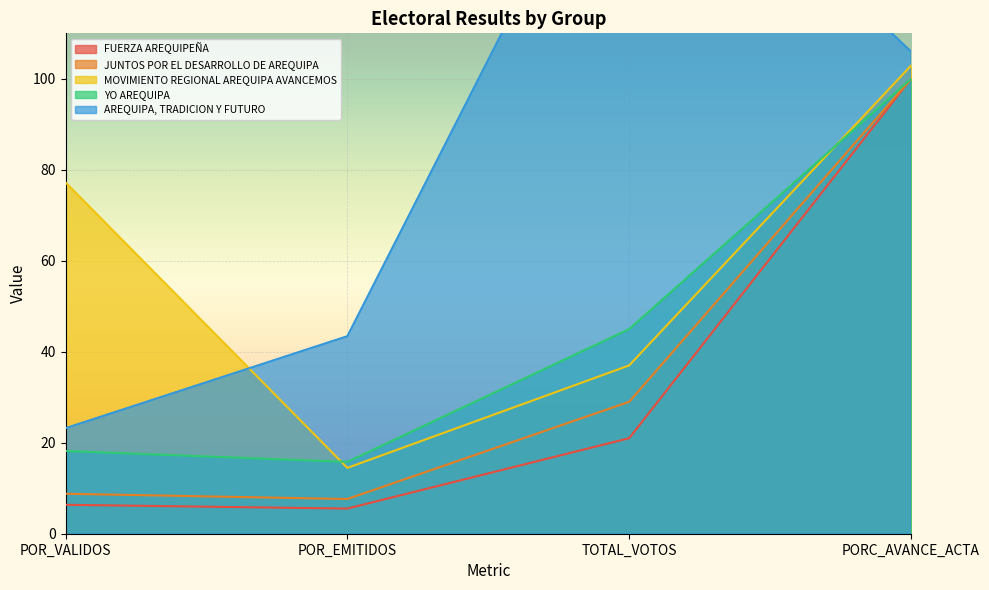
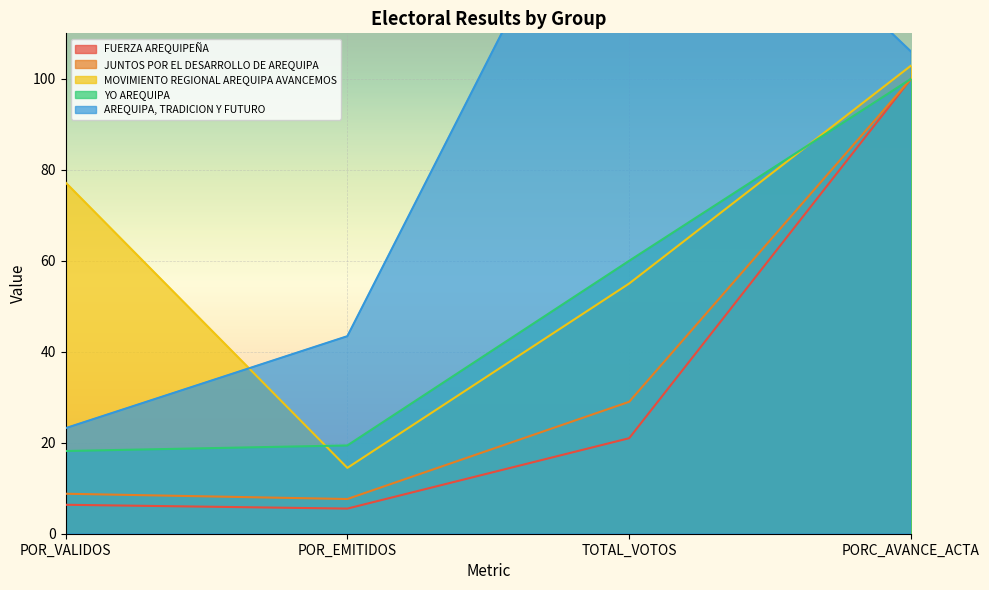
YO AREQUIPA, POR_EMITIDOS: 16 -> 19
MOVIMIENTO REGIONAL AREQUIPA AVANCEMOS, TOTAL_VOTOS: 37 -> 55
YO AREQUIPA, TOTAL_VOTOS: 45 -> 60
